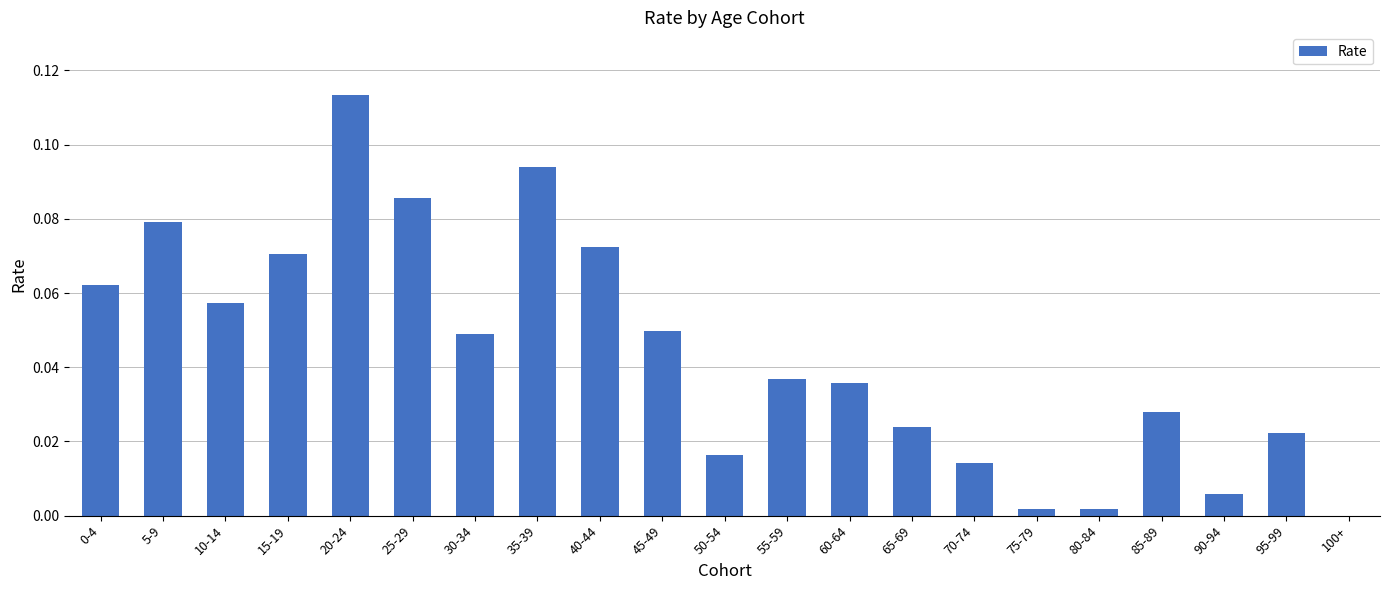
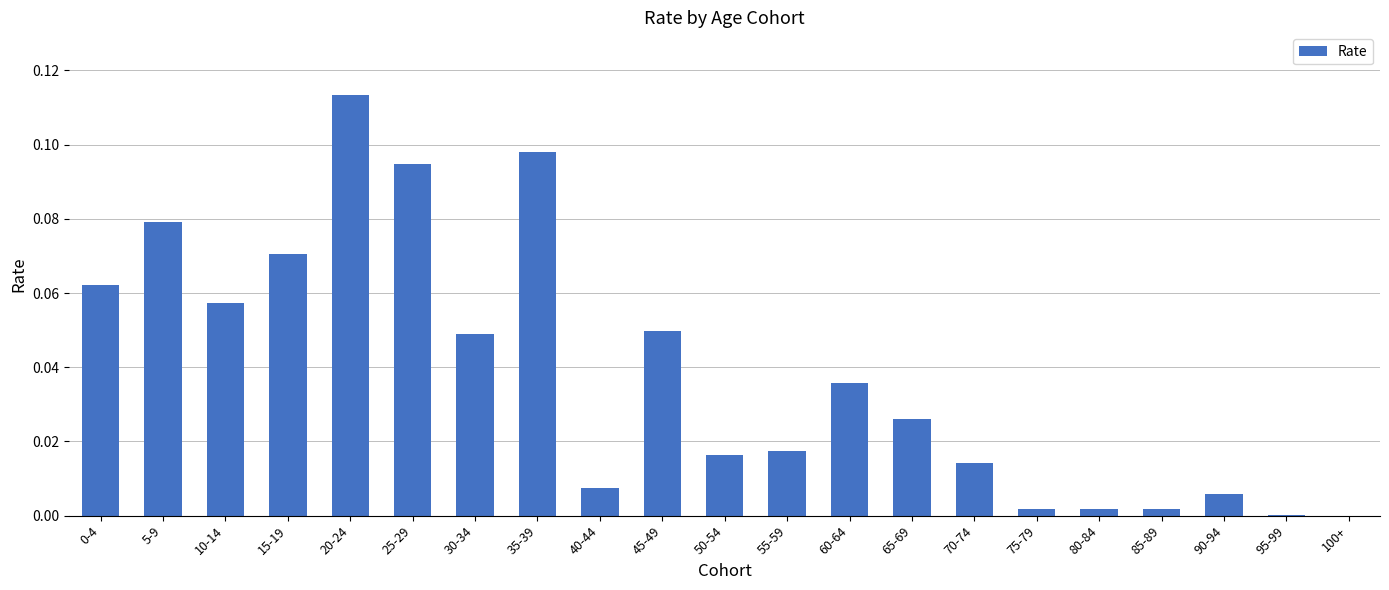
25-29: 0.085 -> 0.095
35-39: 0.094 -> 0.098
40-44: 0.072 -> 0.007
55-59: 0.037 -> 0.017
65-69: 0.024 -> 0.026
85-89: 0.028 -> 0.002
95-99: 0.022 -> 0.000
